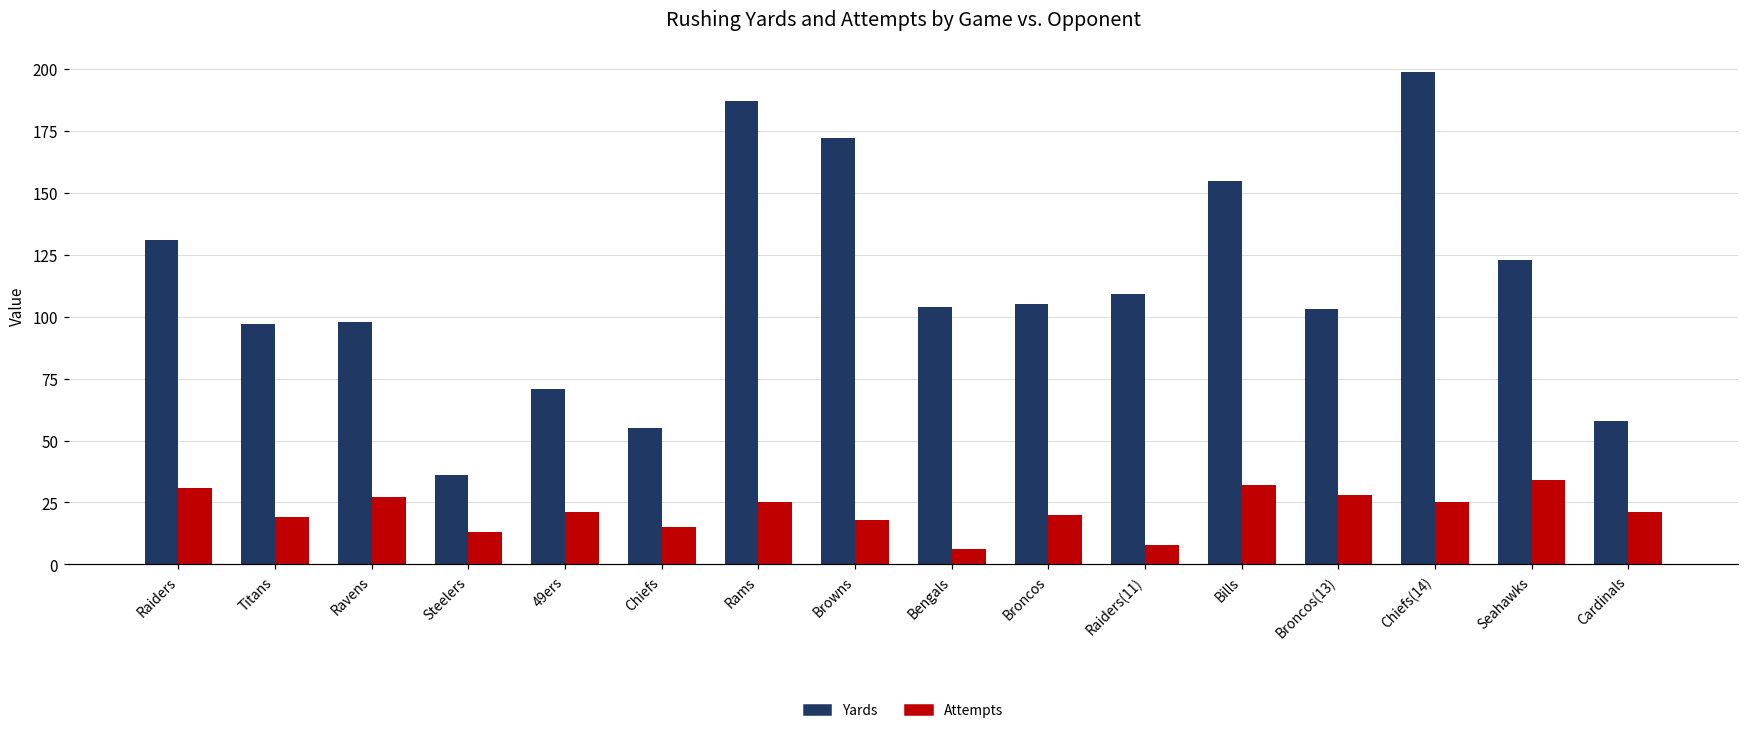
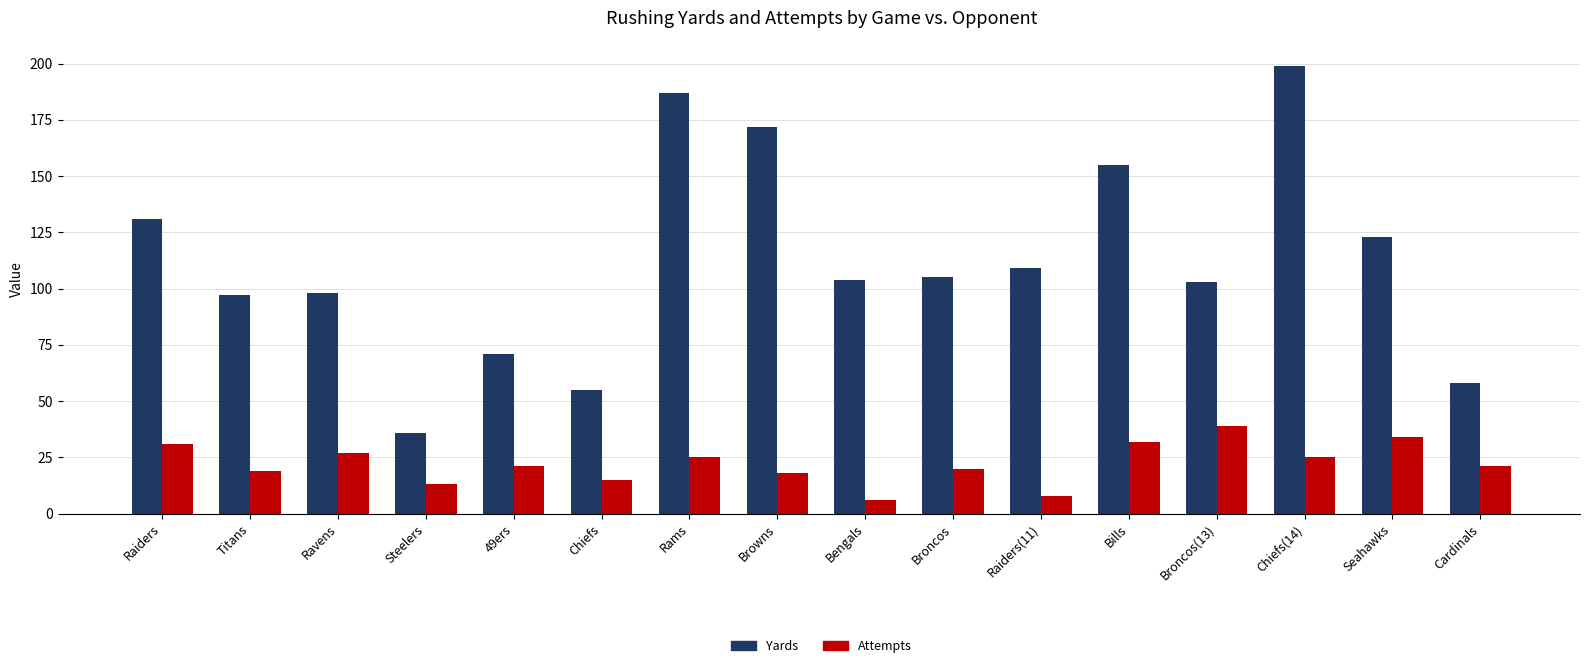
Attempts, Broncos(13): 28 -> 39
